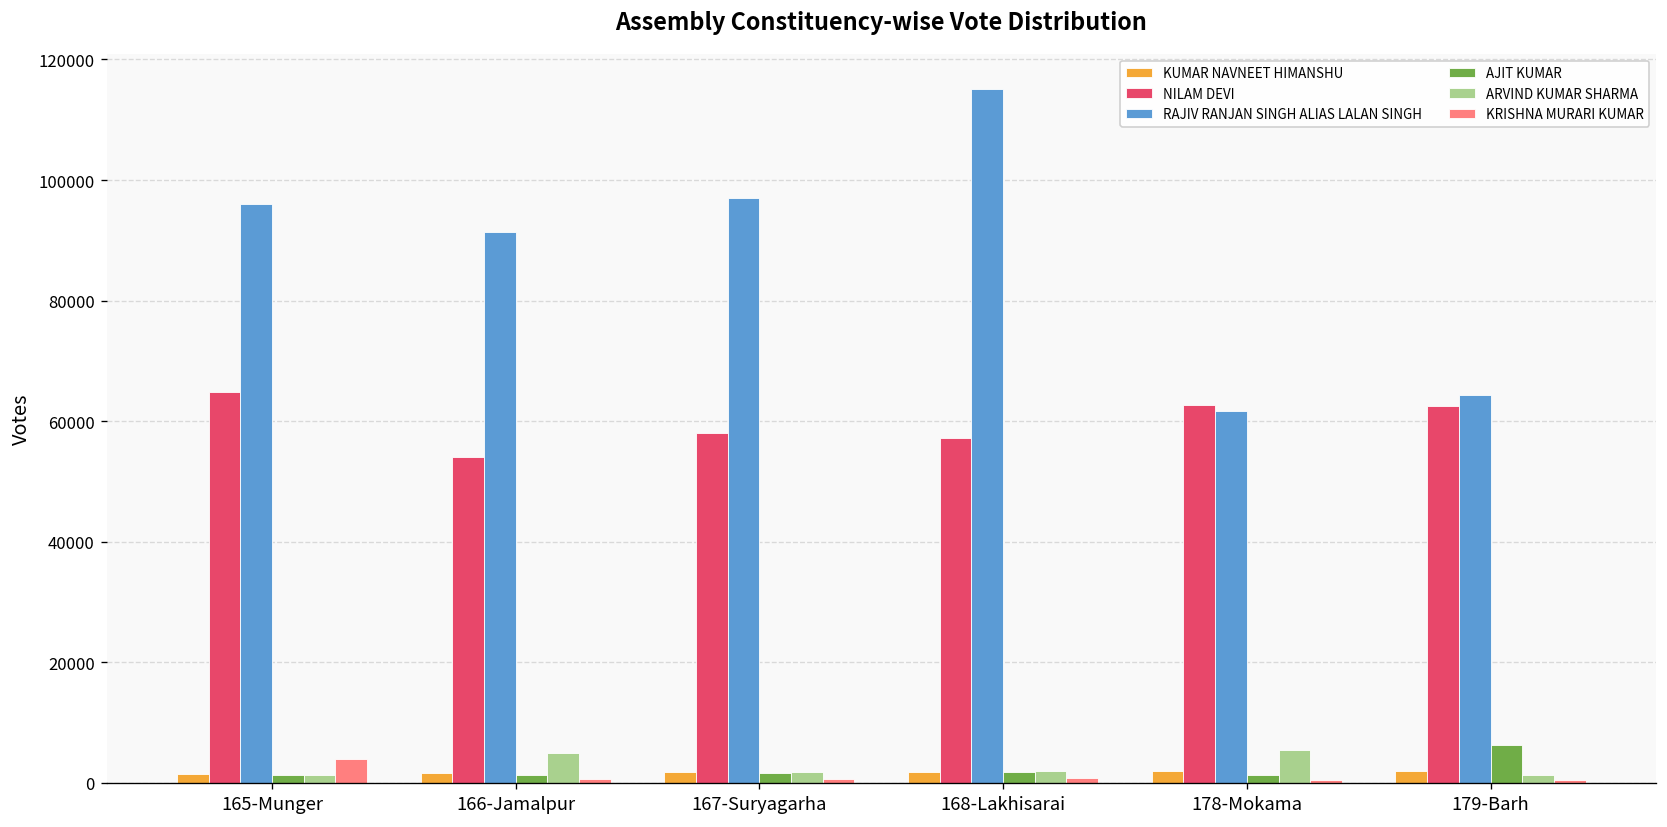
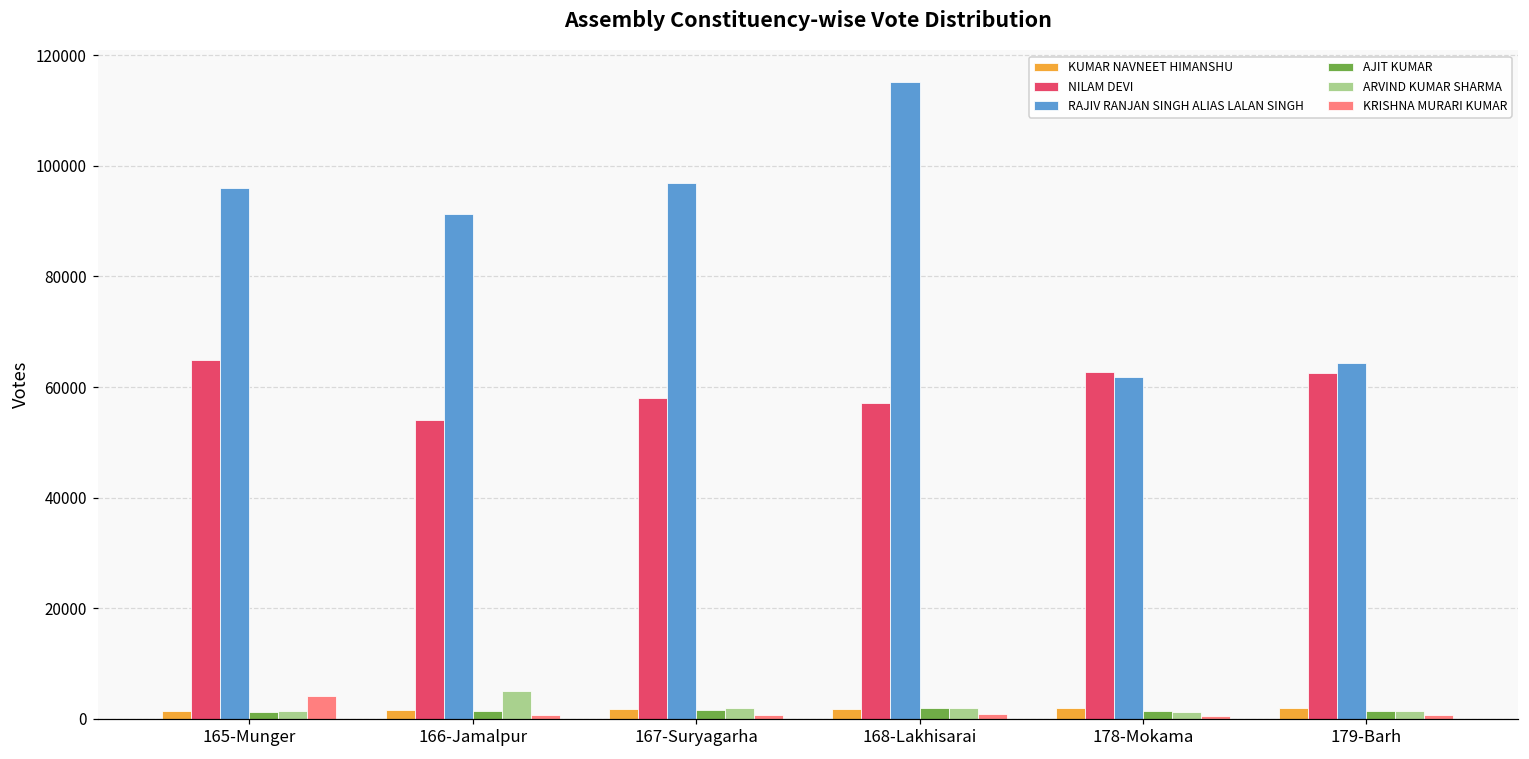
ARVIND KUMAR SHARMA, 178-Mokama: 5000 -> 1000
AJIT KUMAR, 179-Barh: 6000 -> 1000
